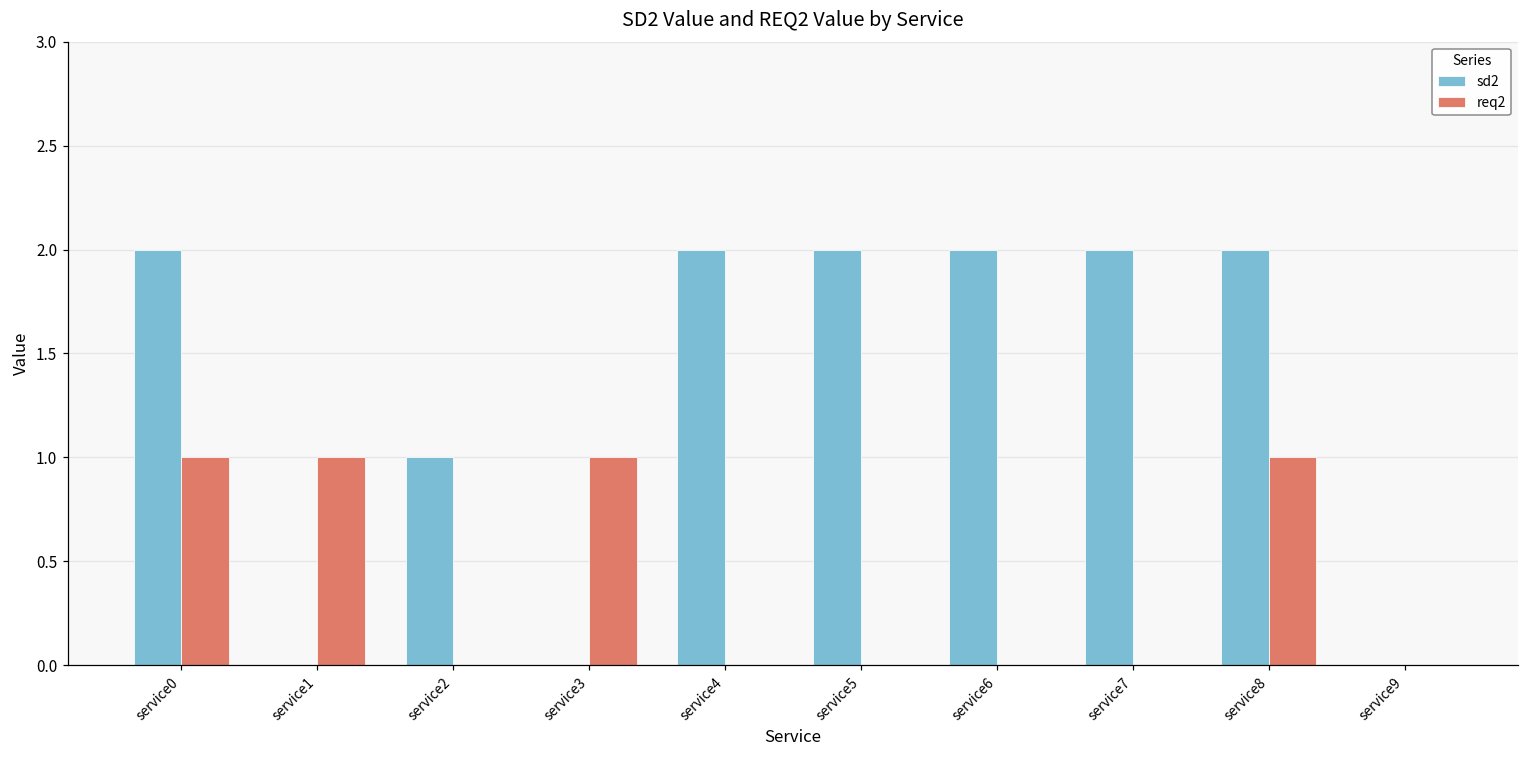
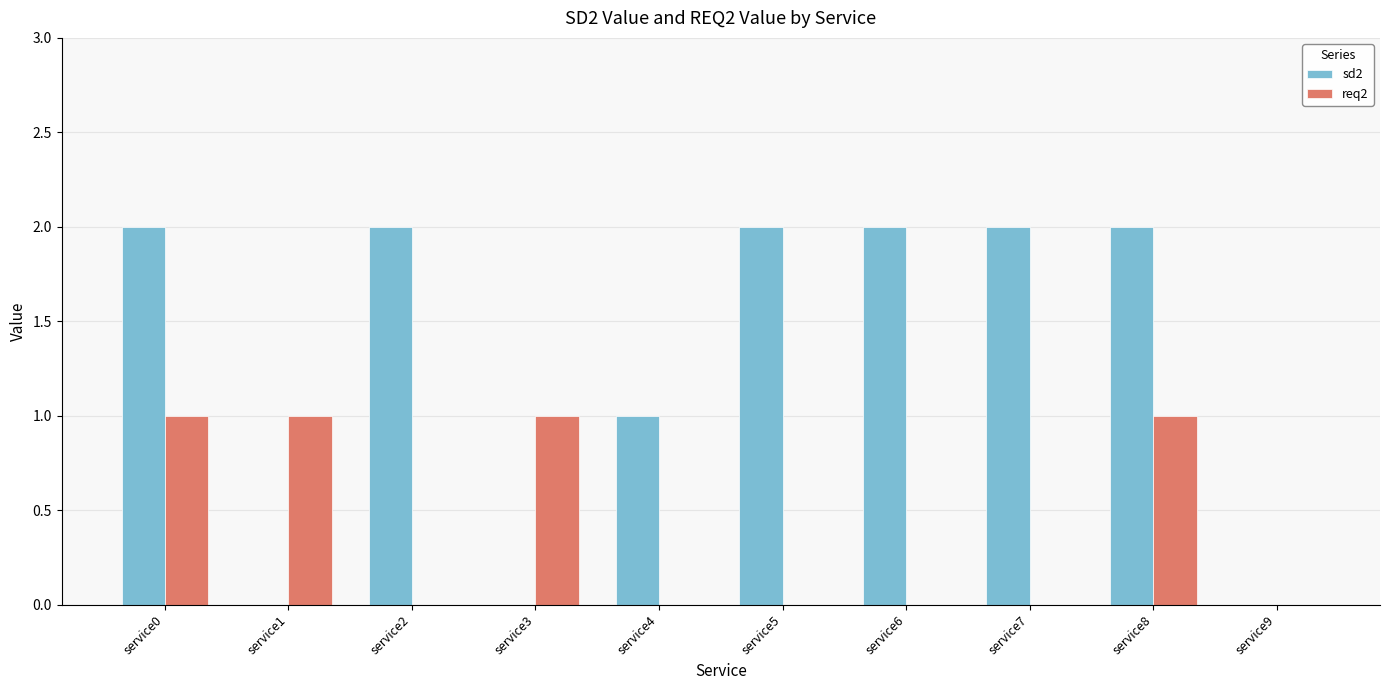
sd2, service2: 1 -> 2
sd2, service4: 2 -> 1
